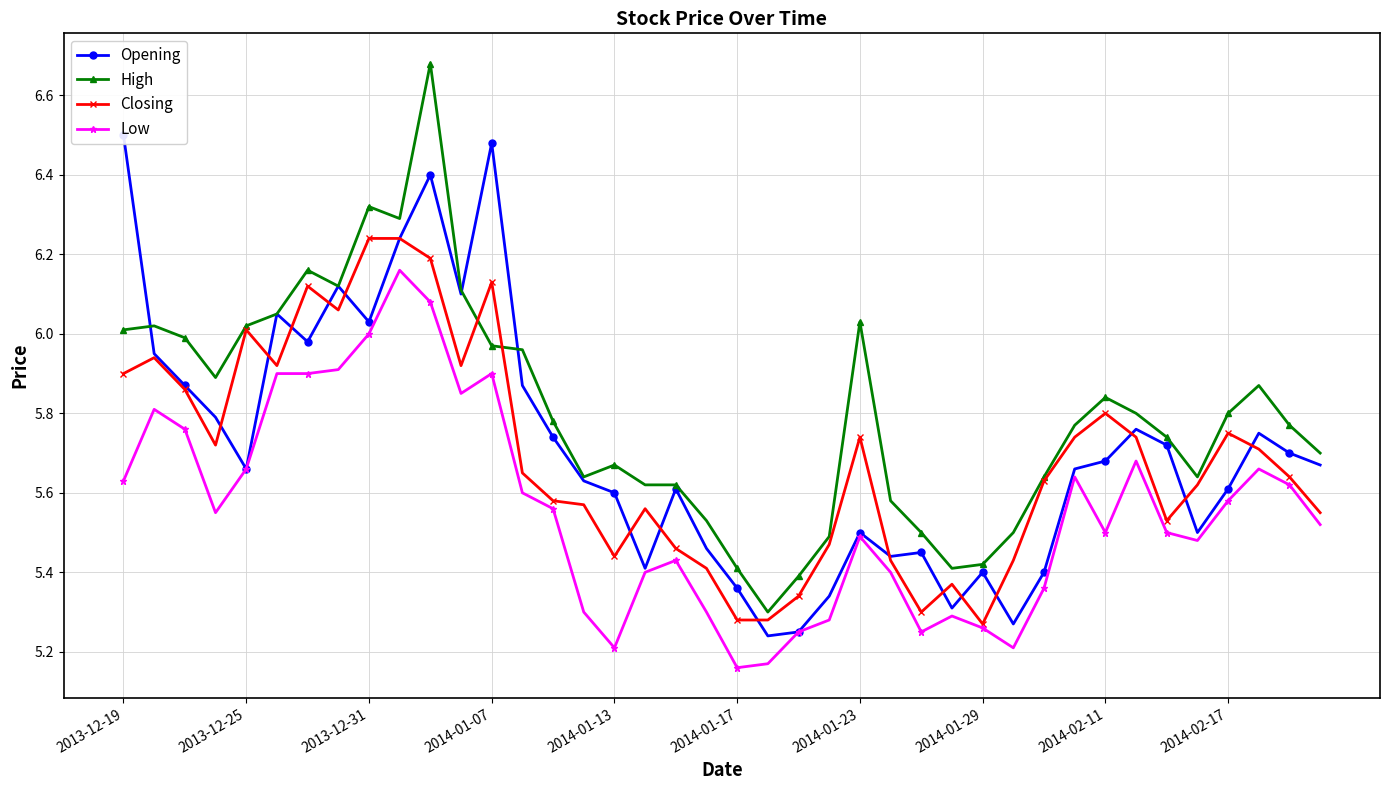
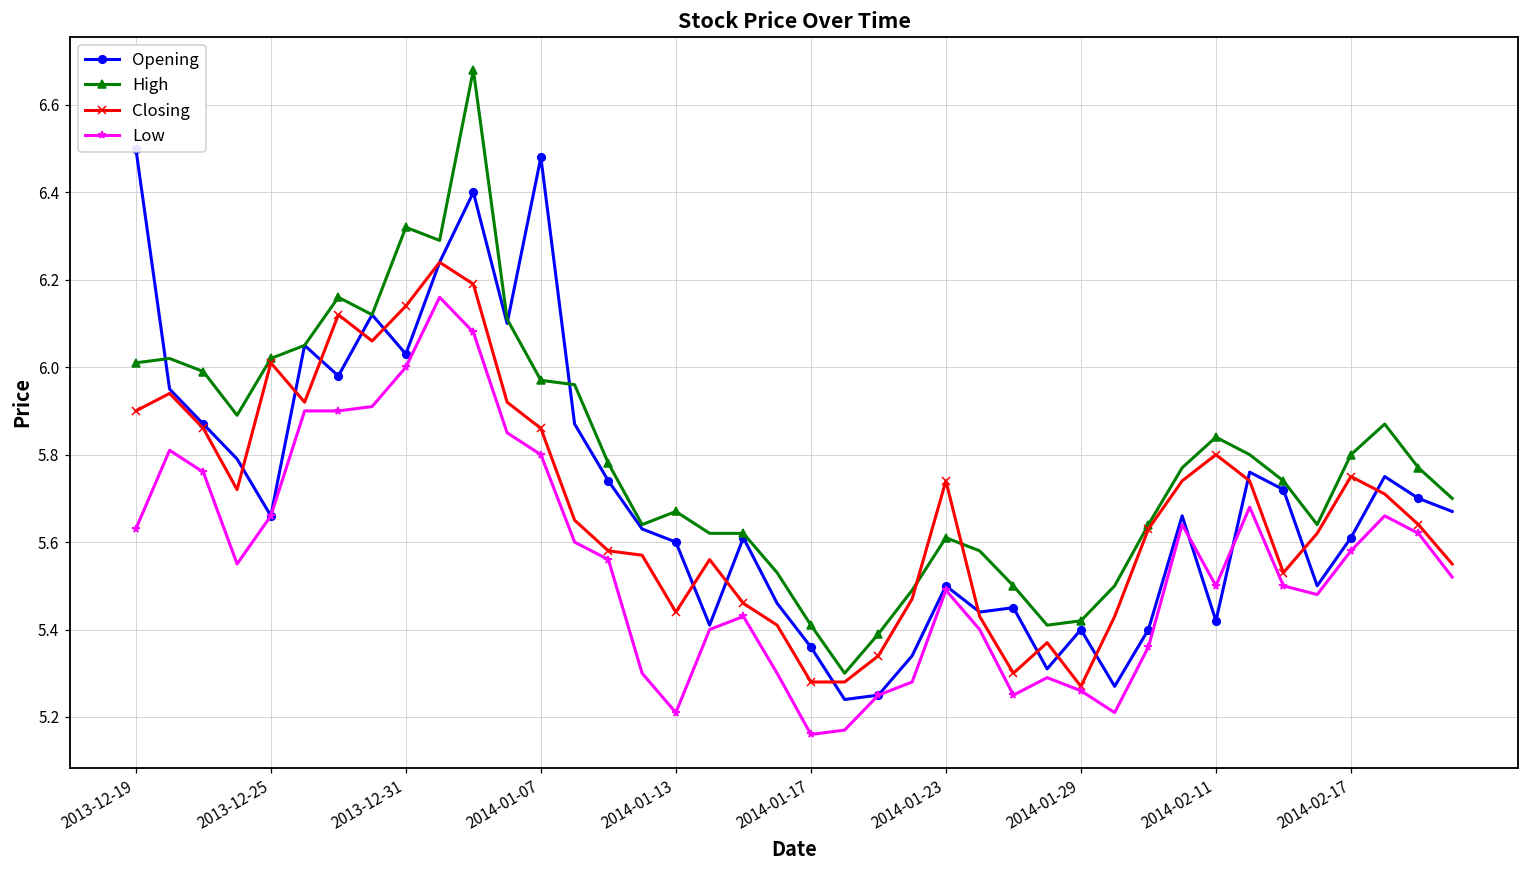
Closing, 2013-12-31: 6.24 -> 6.14
Closing, 2014-01-07: 6.13 -> 5.86
Low, 2014-01-07: 5.9 -> 5.8
High, 2014-01-23: 6.03 -> 5.61
Opening, 2014-02-11: 5.68 -> 5.42
